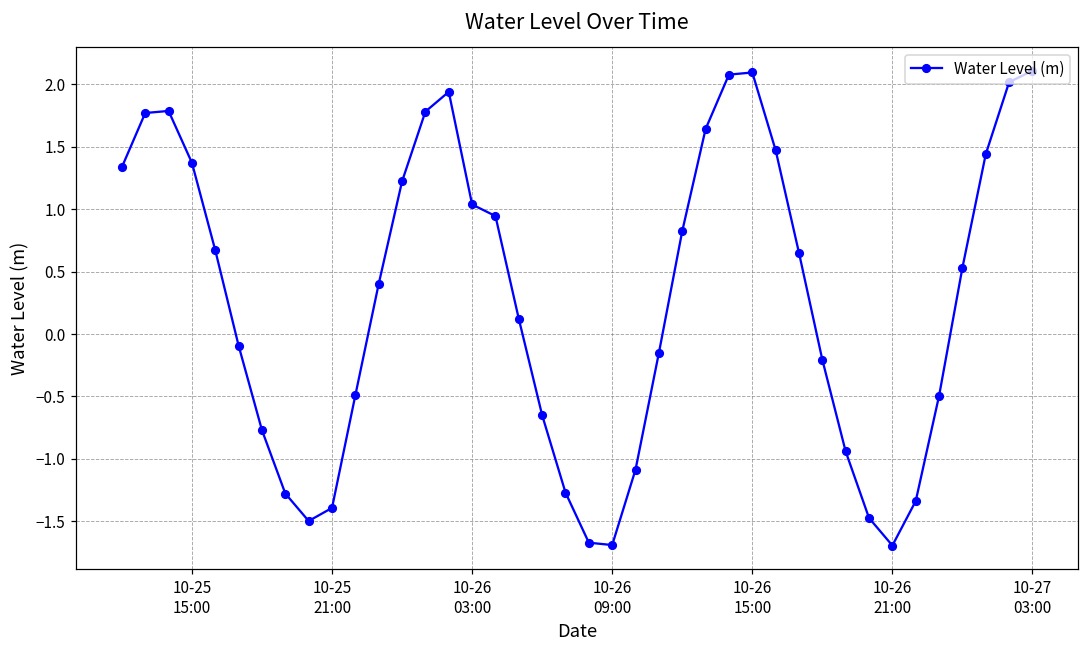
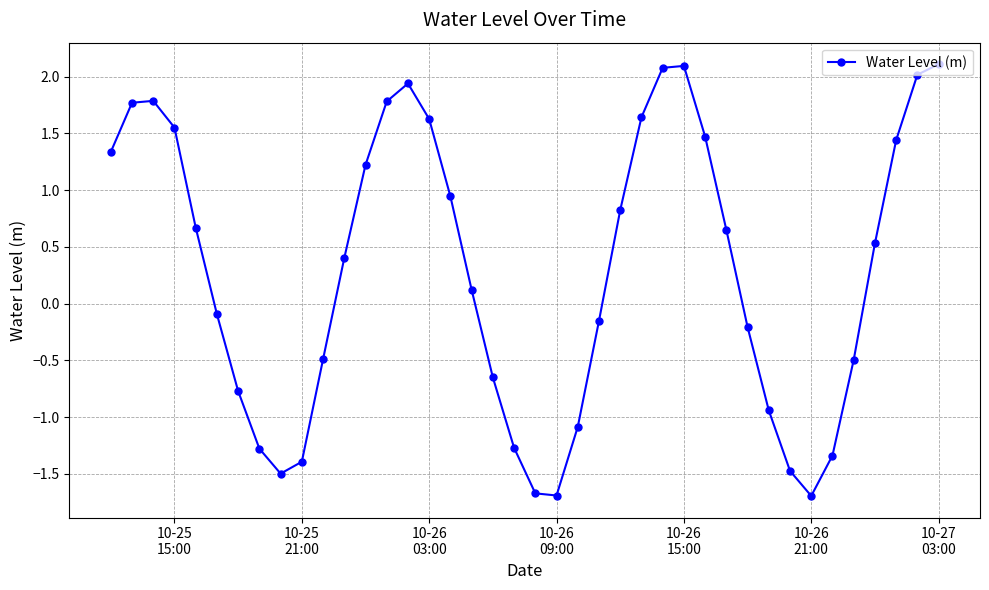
10-25 15:00: 1.37 -> 1.55
10-26 03:00: 1.04 -> 1.63
